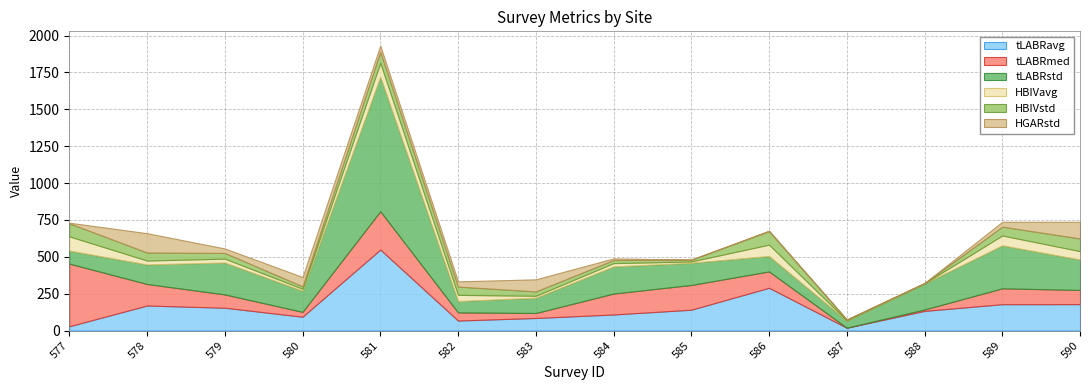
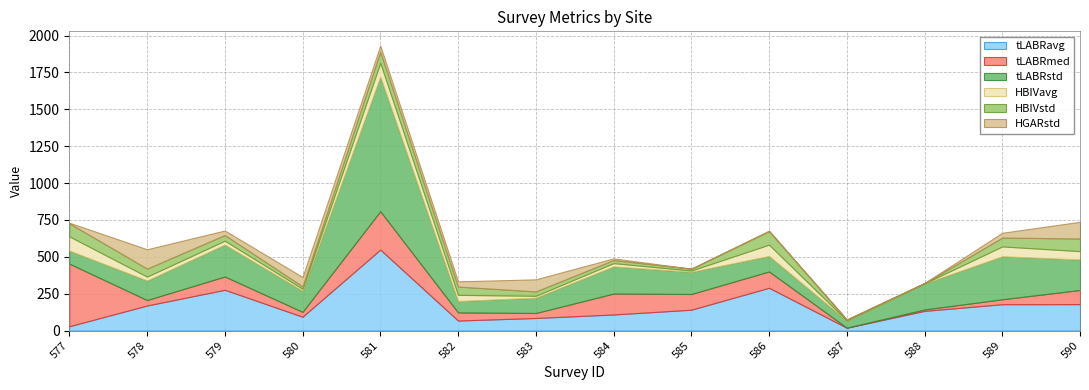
tLABRmed, 578: 150 -> 40
tLABRavg, 579: 150 -> 280
tLABRmed, 585: 170 -> 110
tLABRmed, 589: 110 -> 30
